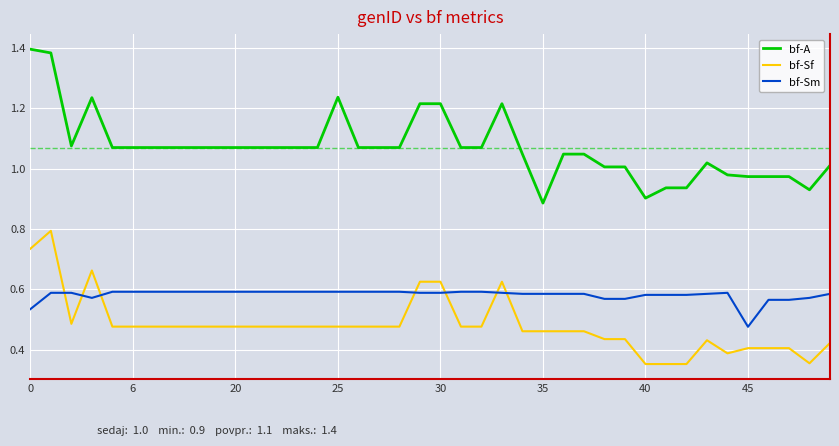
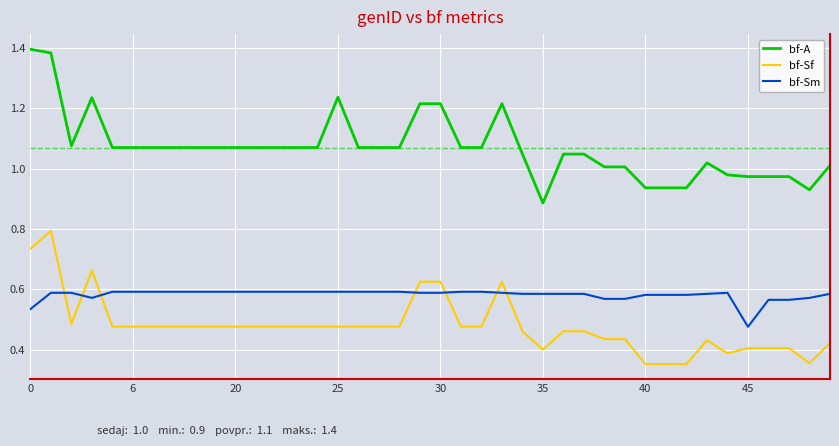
bf-Sf, 35: 0.46 -> 0.40
bf-A, 40: 0.90 -> 0.94
